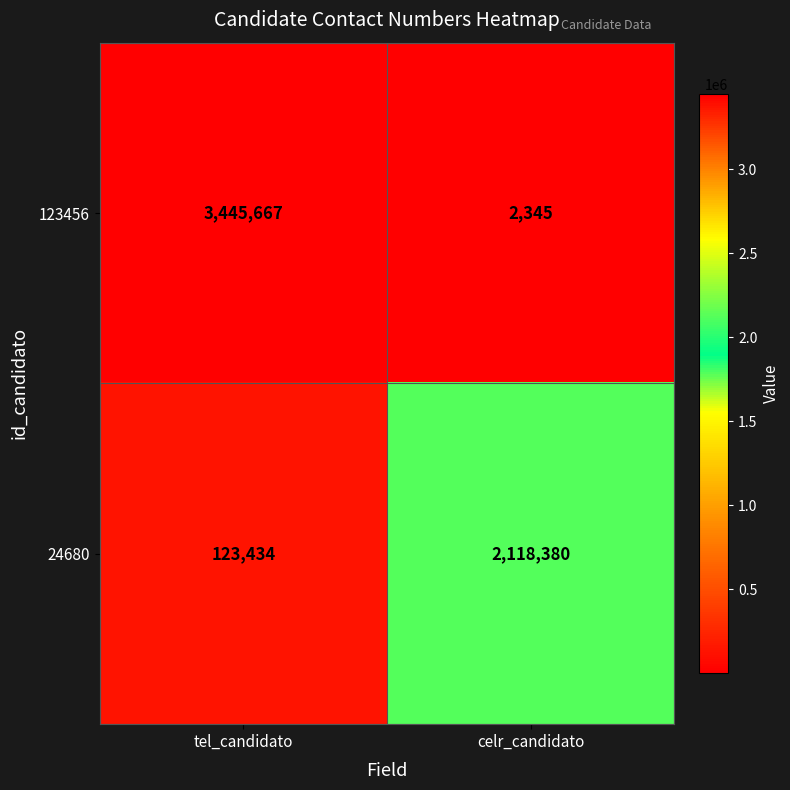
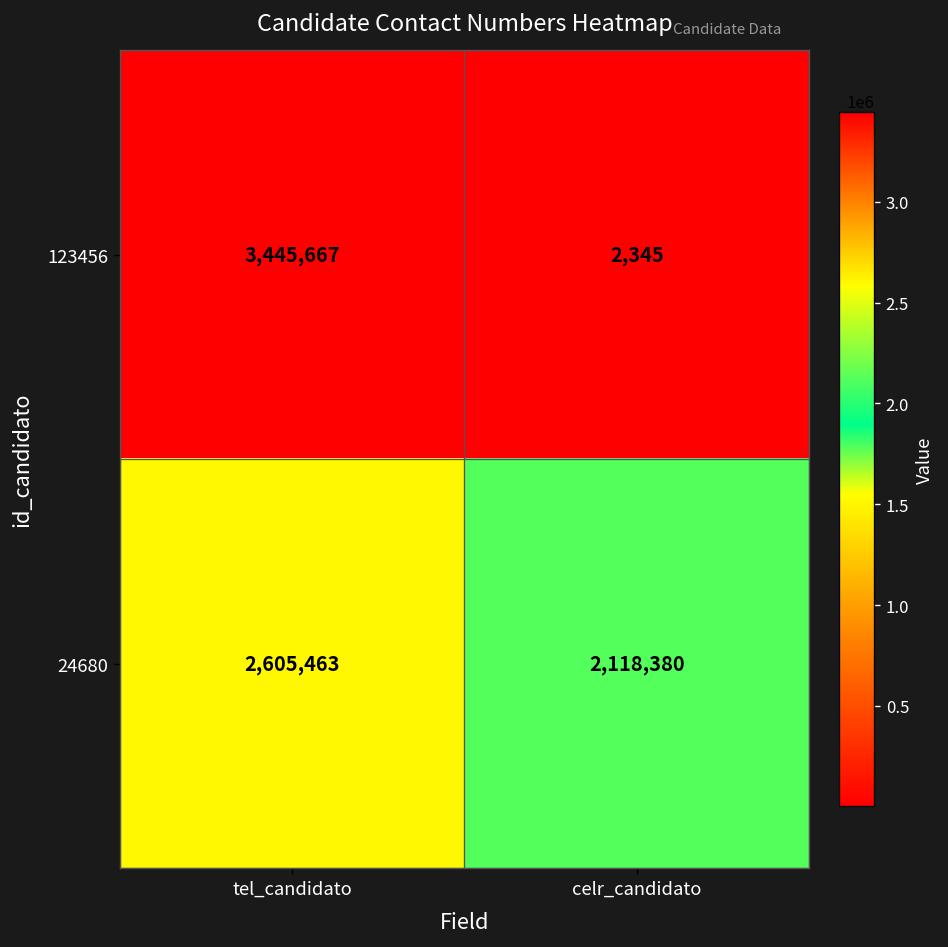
24680, tel_candidato: 123,434 -> 2,605,463
